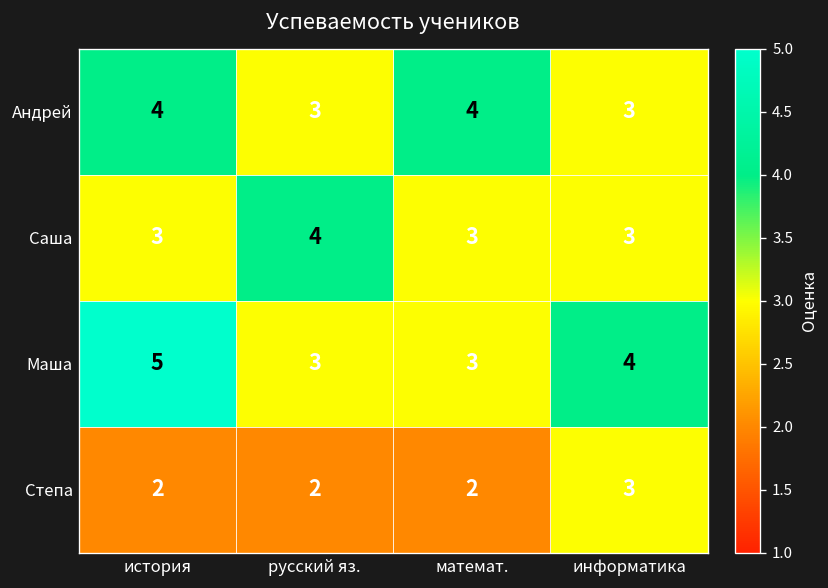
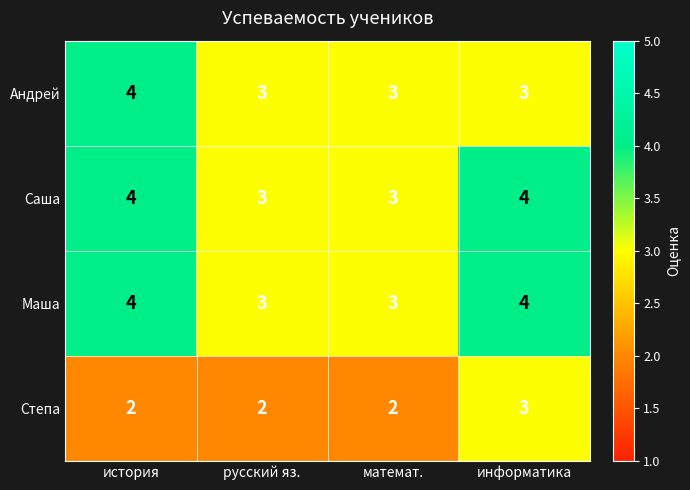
Андрей, математ.: 4 -> 3
Саша, история: 3 -> 4
Саша, русский яз.: 4 -> 3
Саша, информатика: 3 -> 4
Маша, история: 5 -> 4
